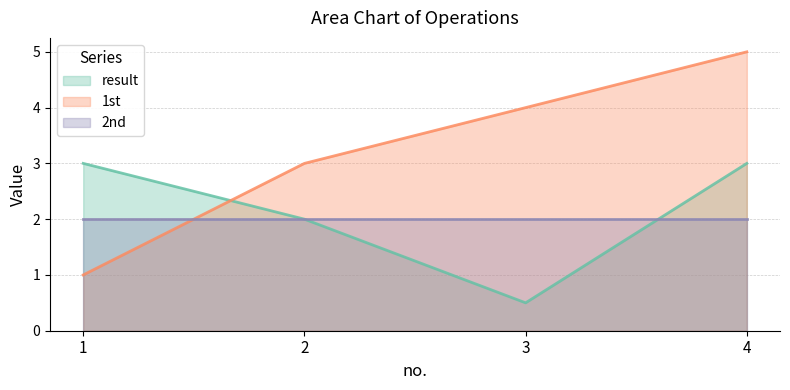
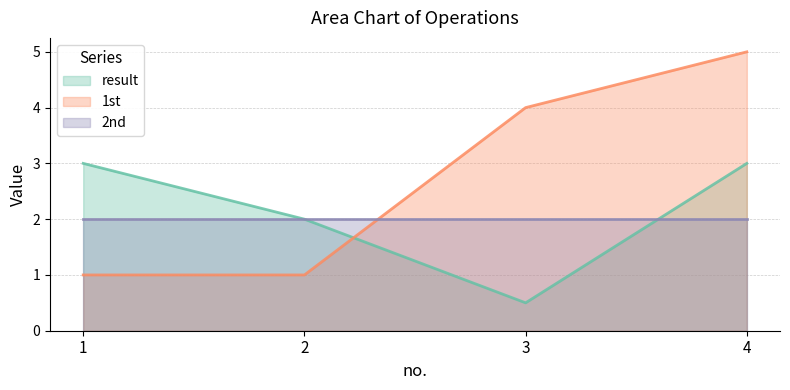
1st, 2: 3 -> 1
